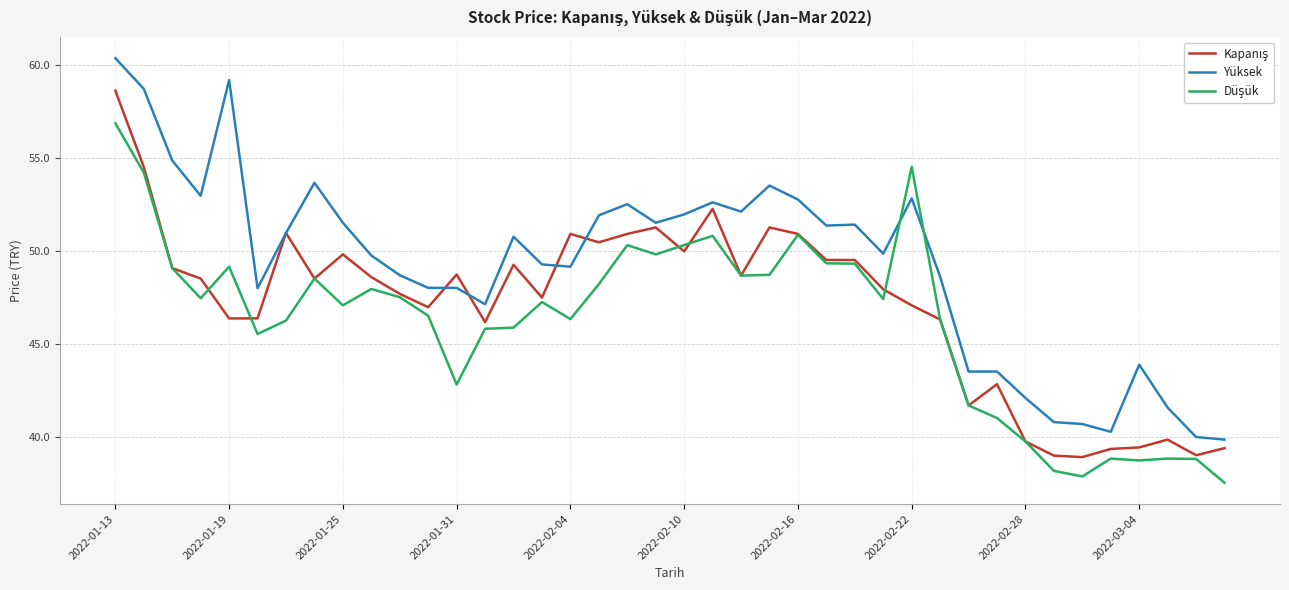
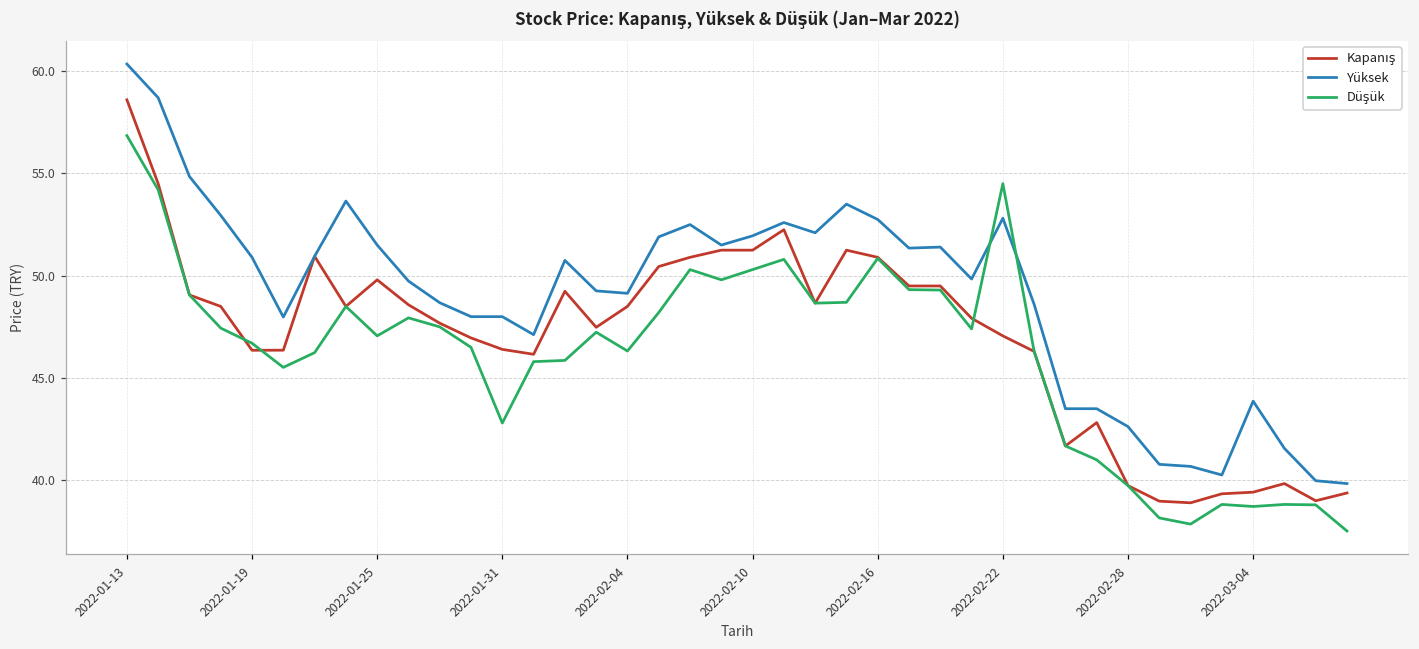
Yüksek, 2022-01-19: 59.2 -> 50.9
Düşük, 2022-01-19: 49.1 -> 46.7
Kapanış, 2022-01-31: 48.7 -> 46.4
Kapanış, 2022-02-04: 50.9 -> 48.5
Kapanış, 2022-02-10: 50.0 -> 51.3
Yüksek, 2022-02-28: 42.1 -> 42.6
